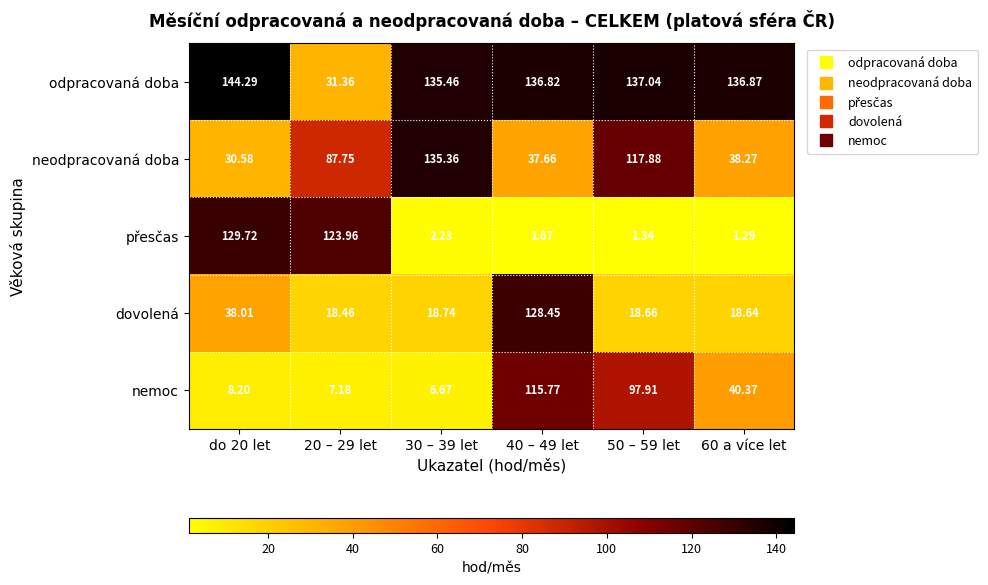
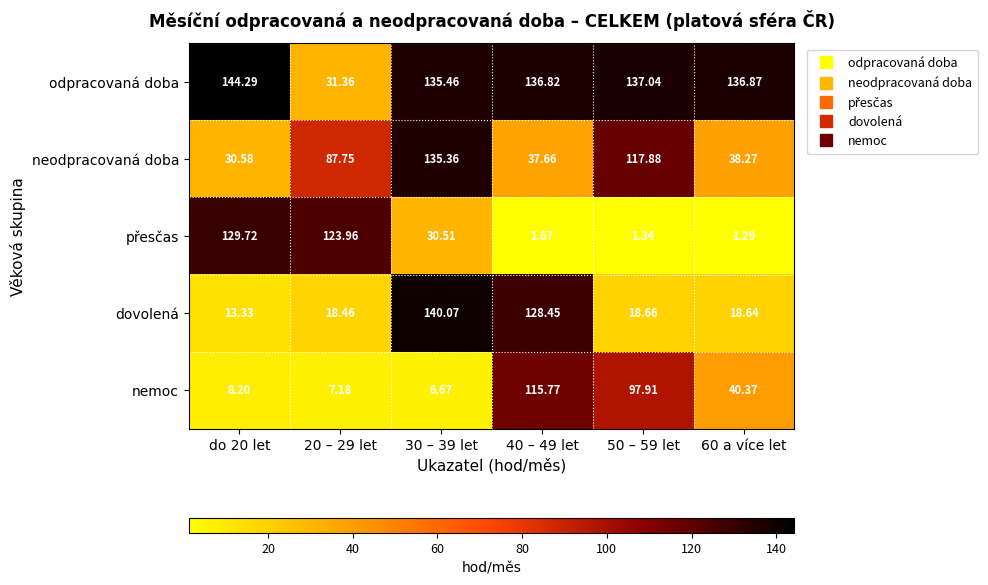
přesčas, 30 – 39 let: 2.23 -> 30.51
dovolená, do 20 let: 38.01 -> 13.33
dovolená, 30 – 39 let: 18.74 -> 140.07
